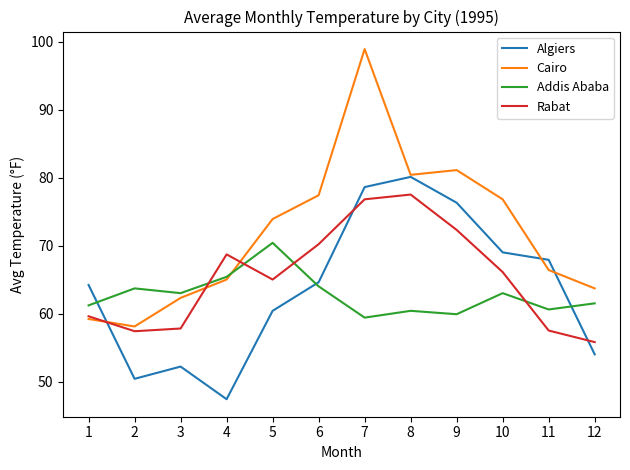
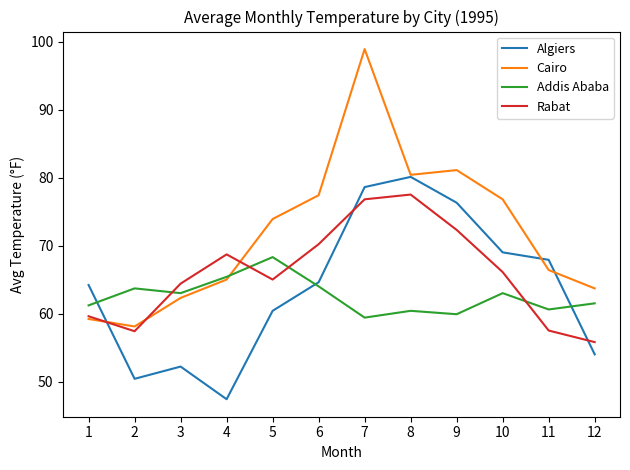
Rabat, 3: 58 -> 64
Addis Ababa, 5: 70 -> 68
